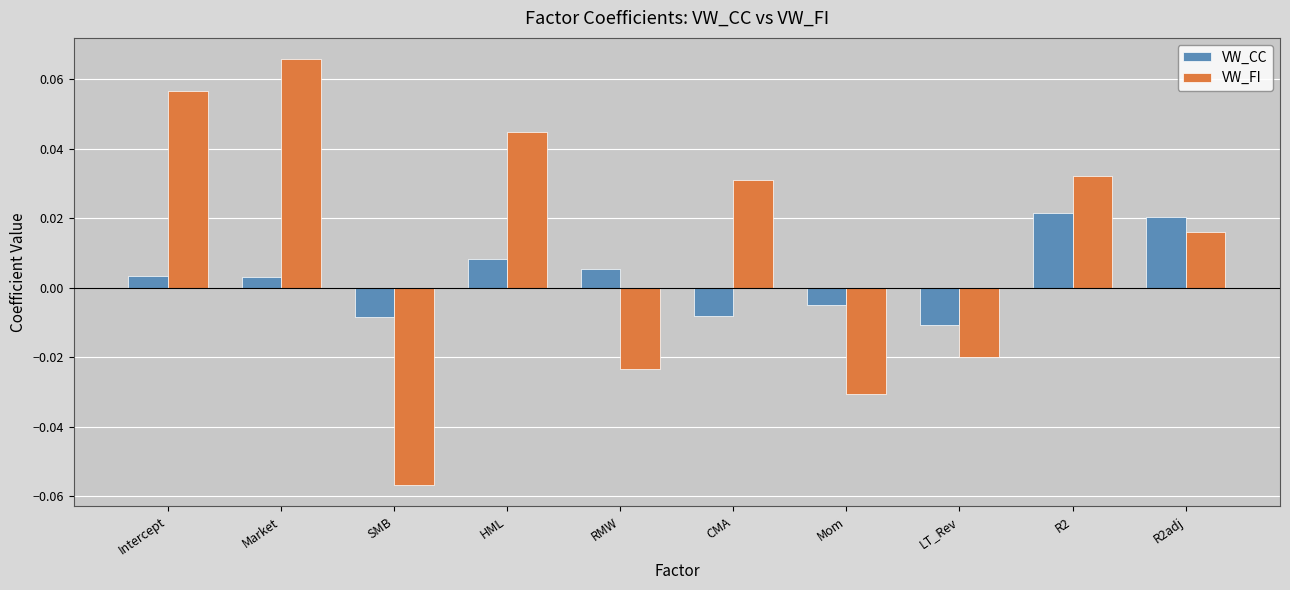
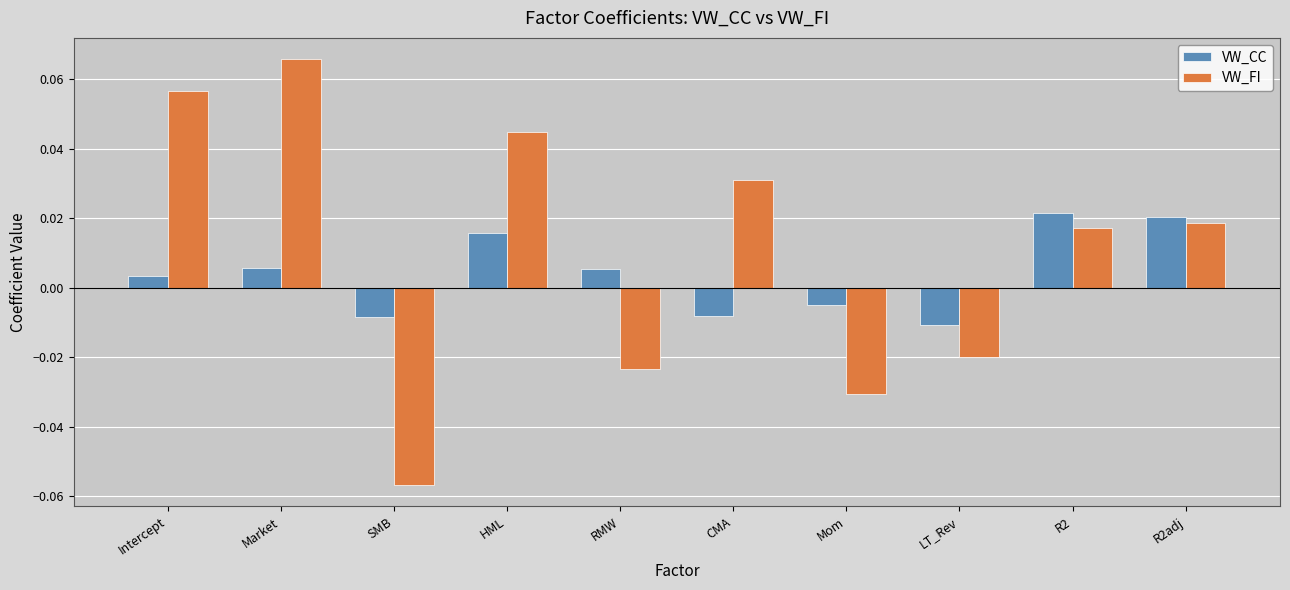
VW_CC, Market: 0.003 -> 0.006
VW_CC, HML: 0.008 -> 0.016
VW_FI, R2: 0.032 -> 0.017
VW_FI, R2adj: 0.016 -> 0.019
